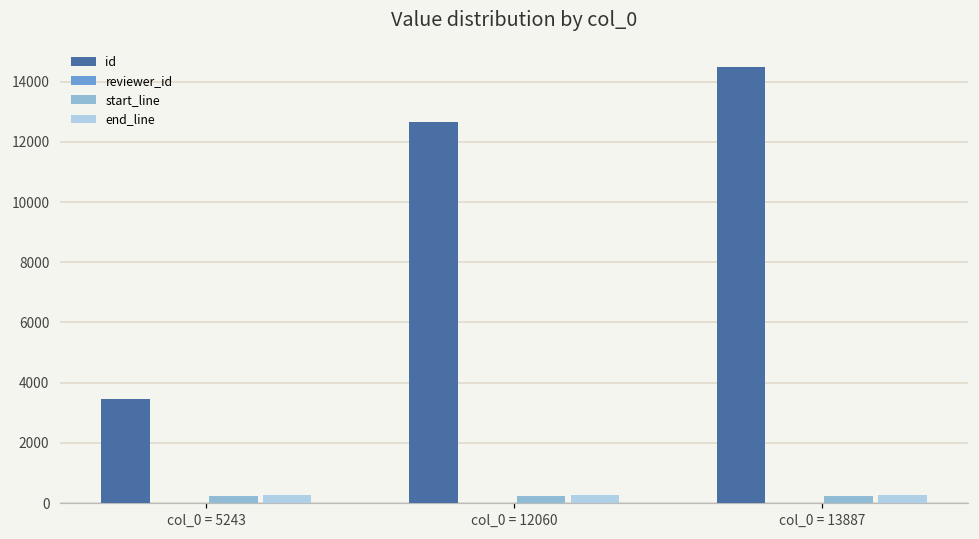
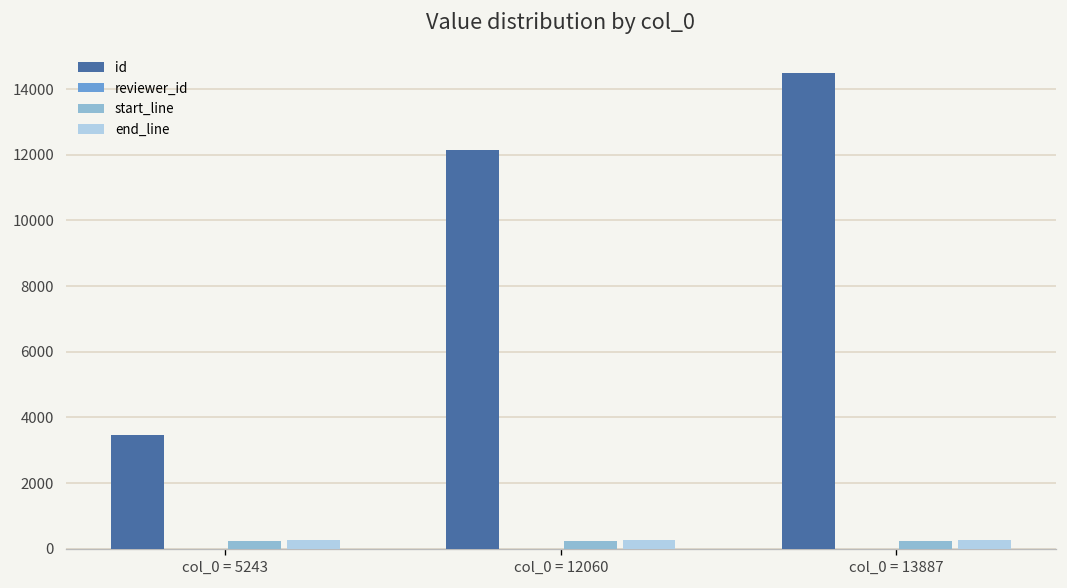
id, col_0 = 12060: 12700 -> 12100
